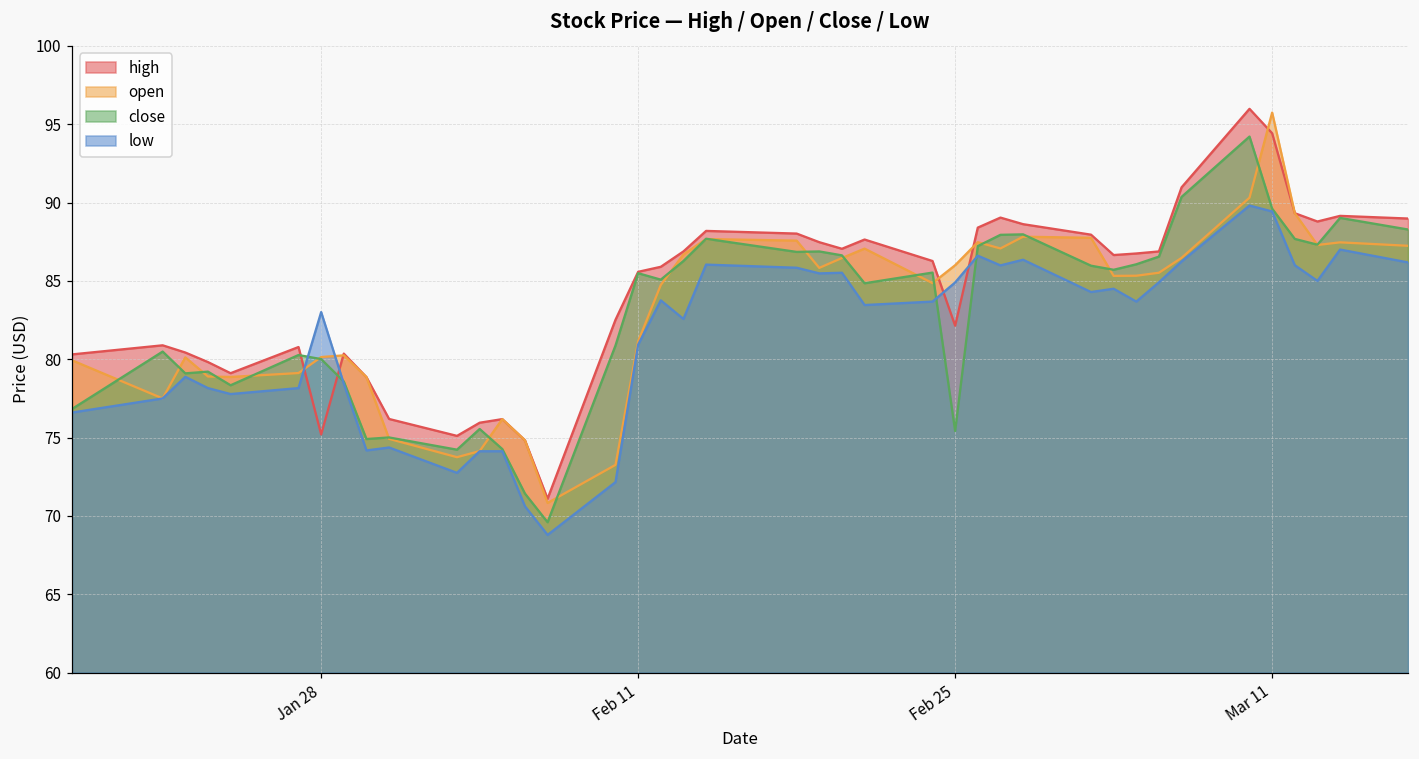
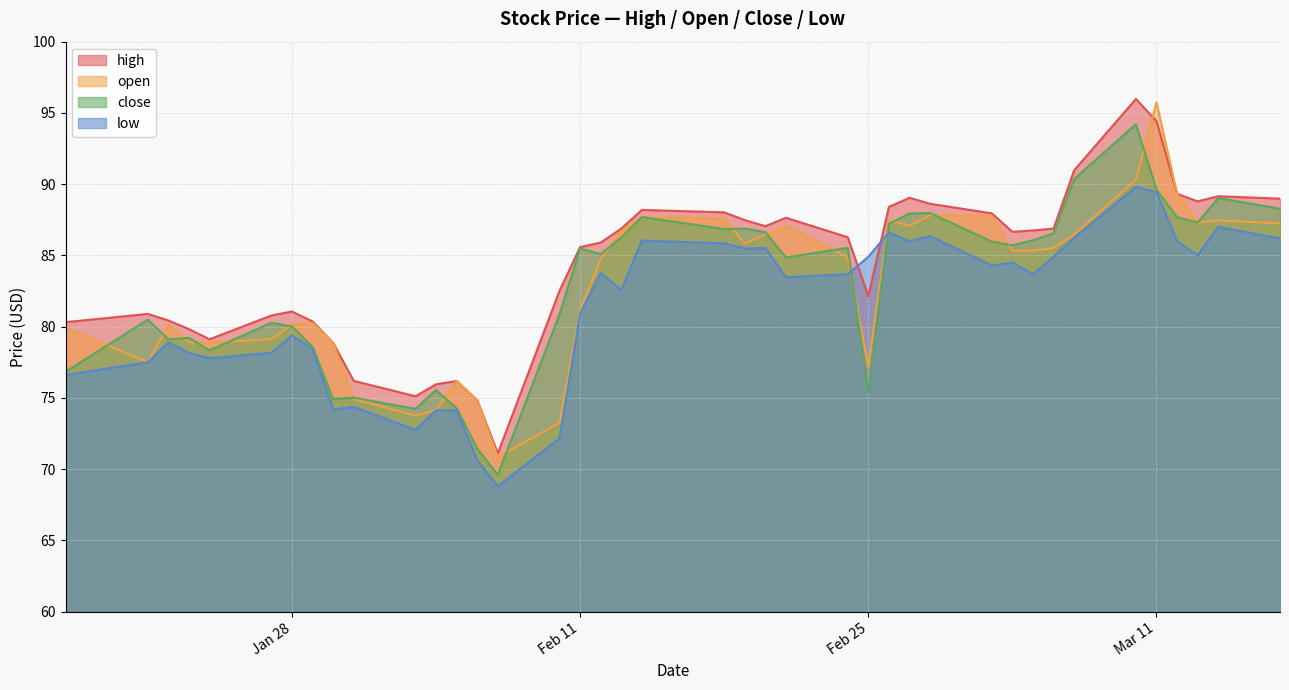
high, Jan 28: 75.2 -> 81.1
low, Jan 28: 83.0 -> 79.4
open, Feb 25: 86.0 -> 77.2
